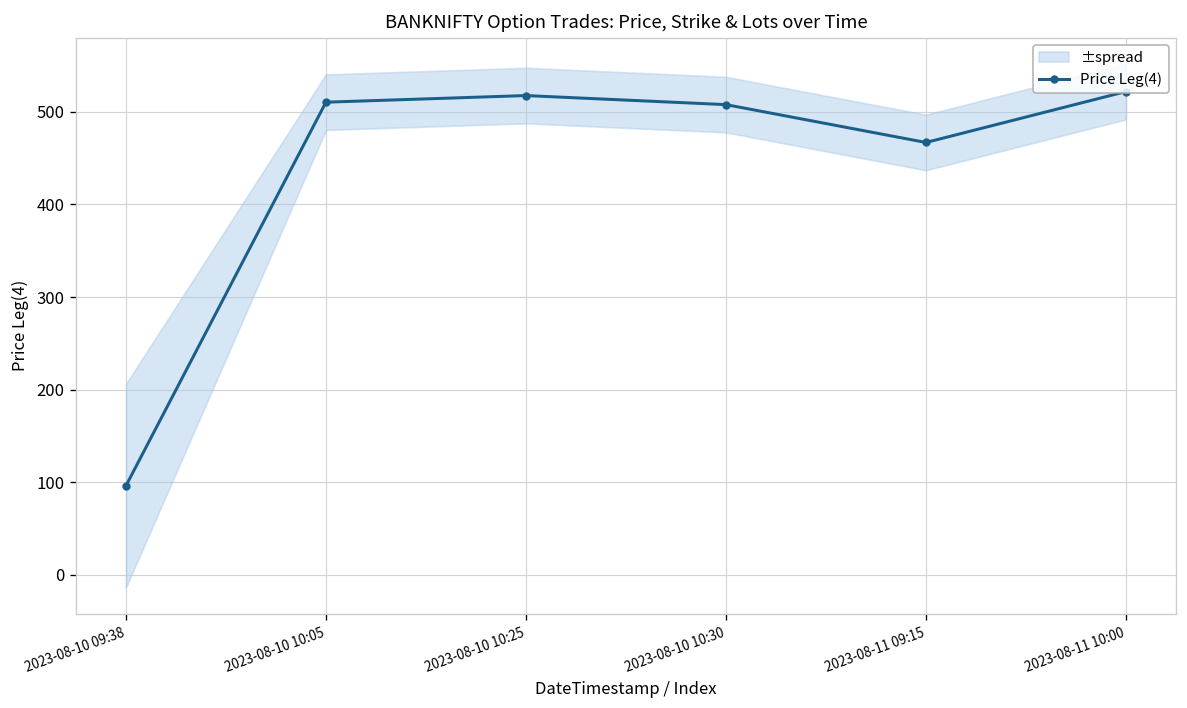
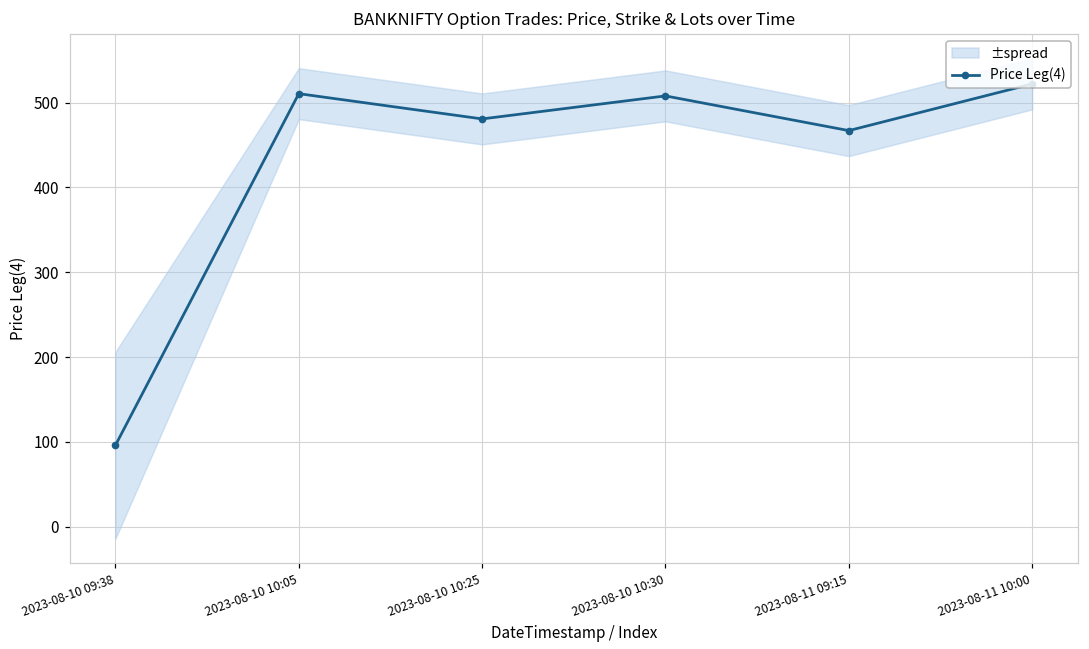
Price Leg(4), 2023-08-10 10:25: 520 -> 480
